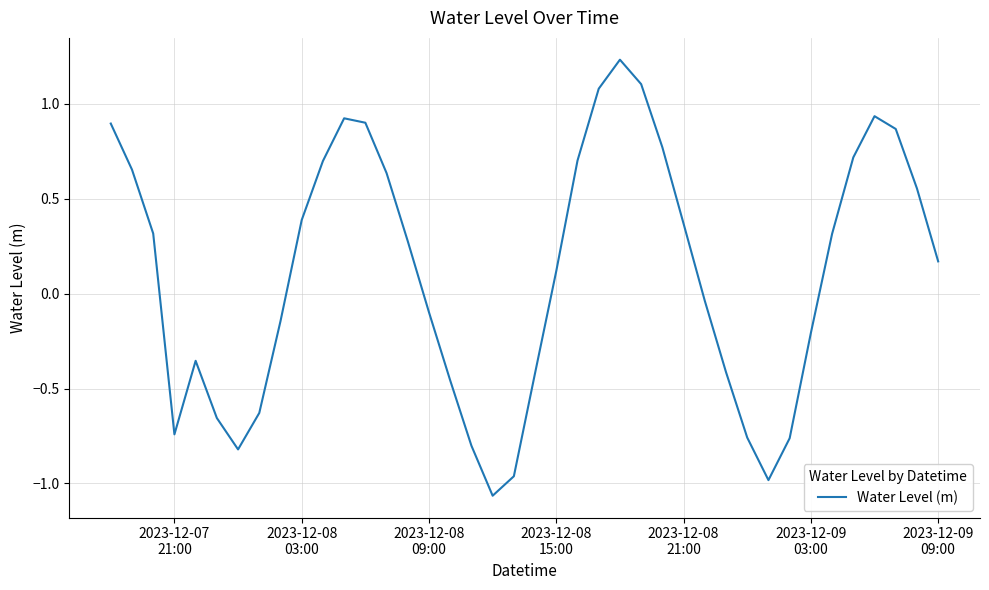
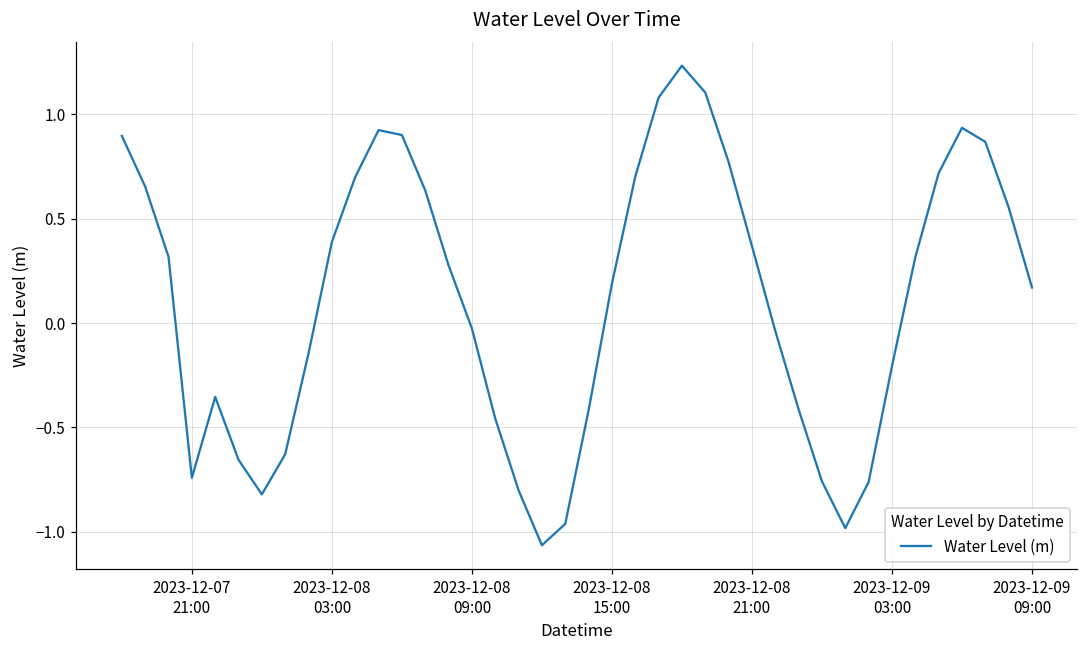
2023-12-08 09:00: -0.10 -> -0.03
2023-12-08 15:00: 0.12 -> 0.19
